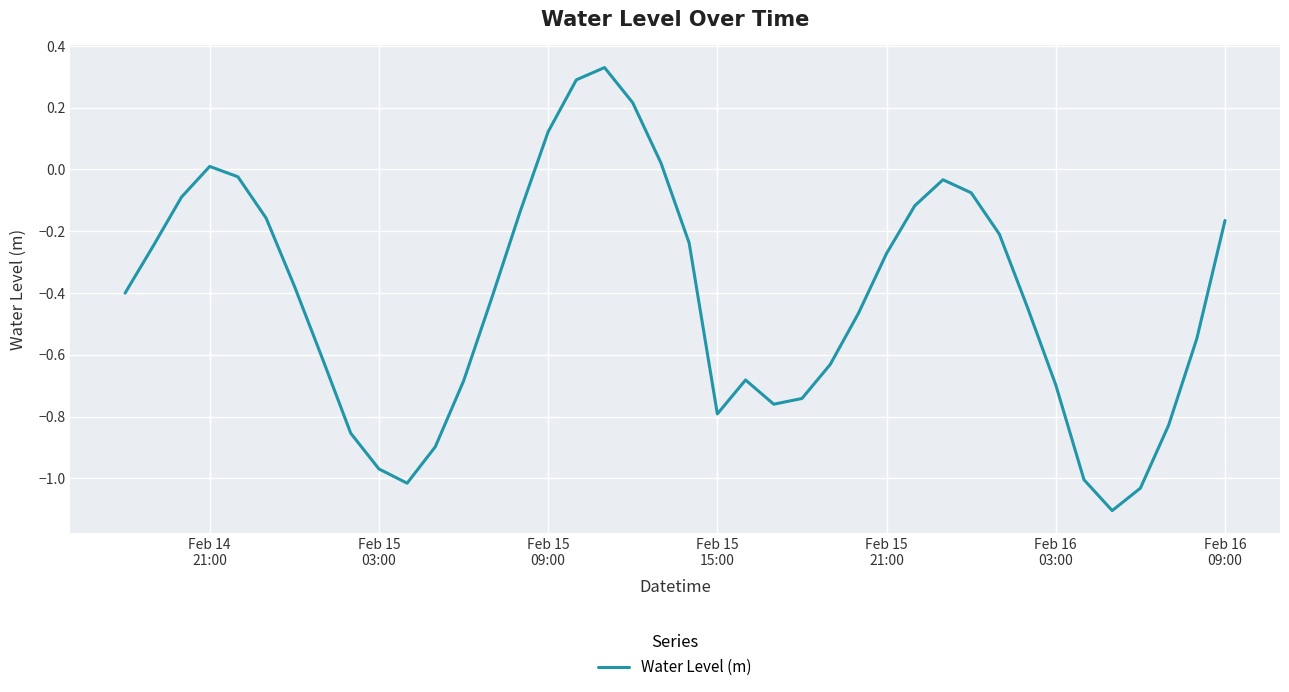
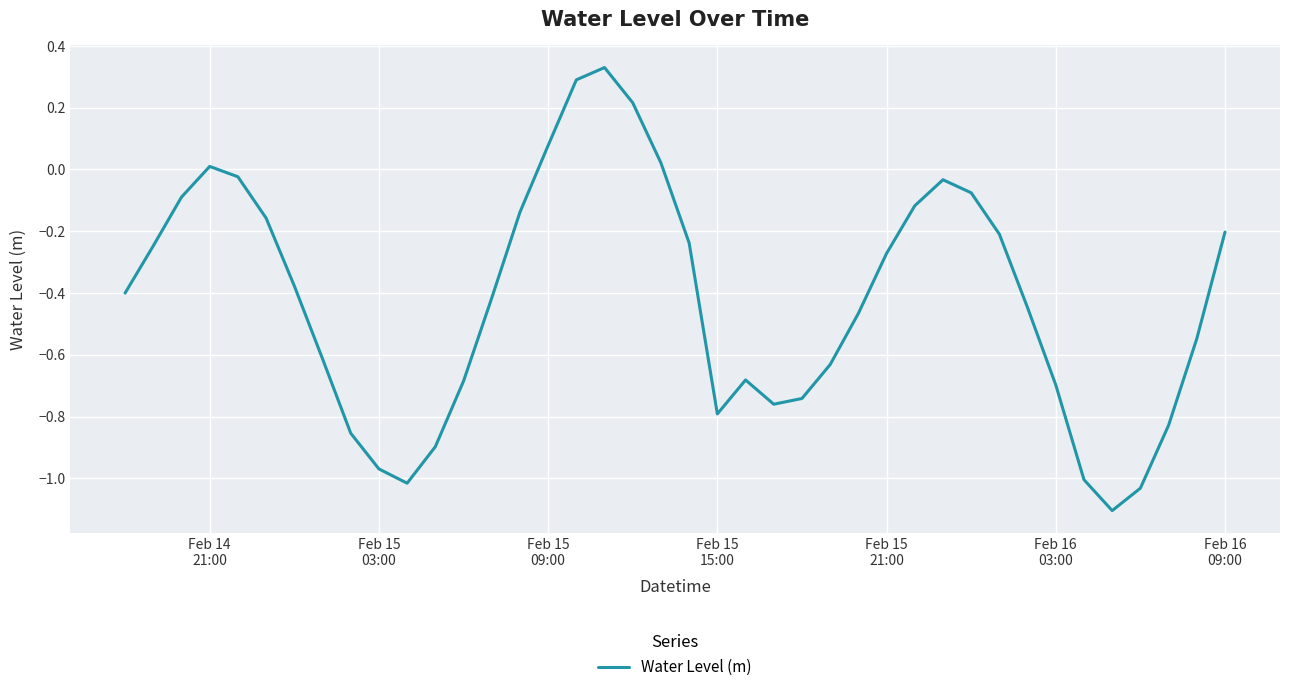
Feb 15 09:00: 0.12 -> 0.08
Feb 16 09:00: -0.17 -> -0.20
